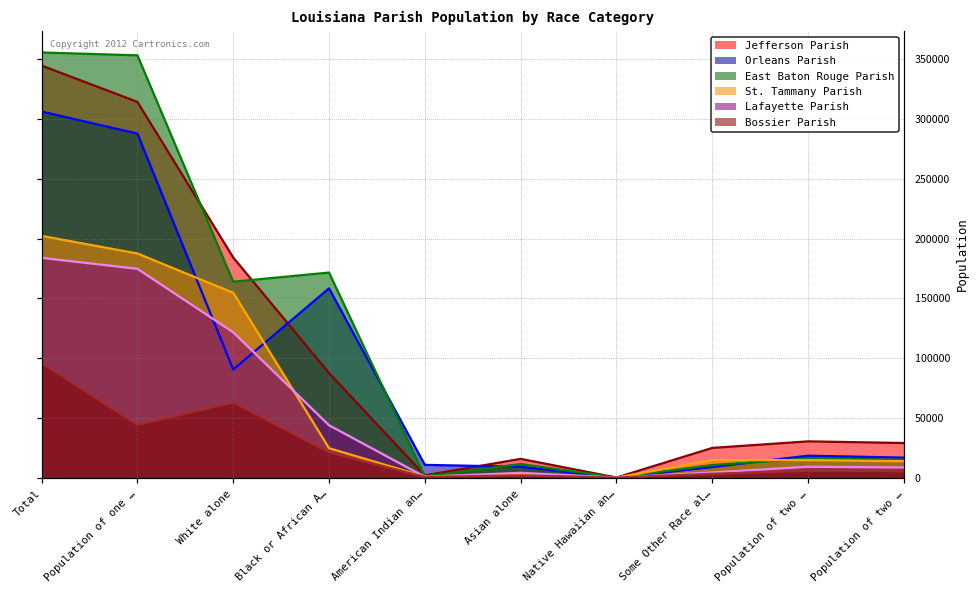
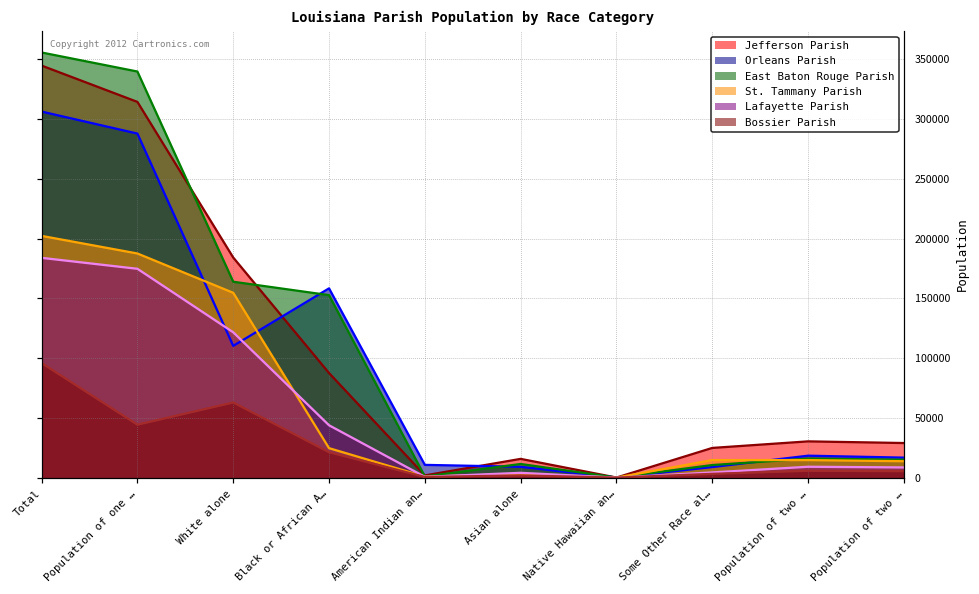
East Baton Rouge Parish, Population of one …: 353000 -> 340000
Orleans Parish, White alone: 90000 -> 110000
East Baton Rouge Parish, Black or African A…: 172000 -> 153000
